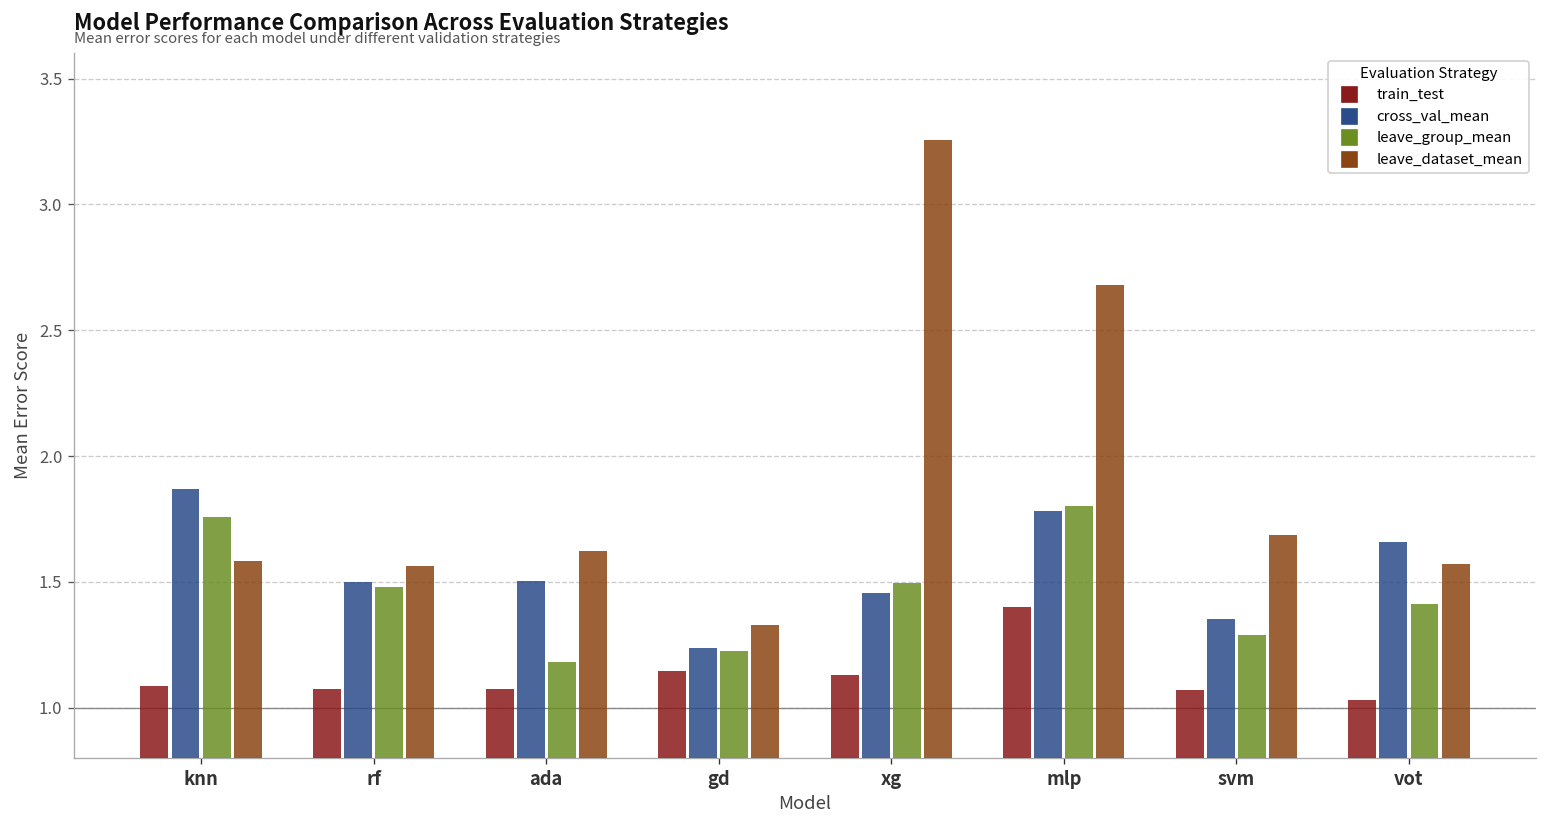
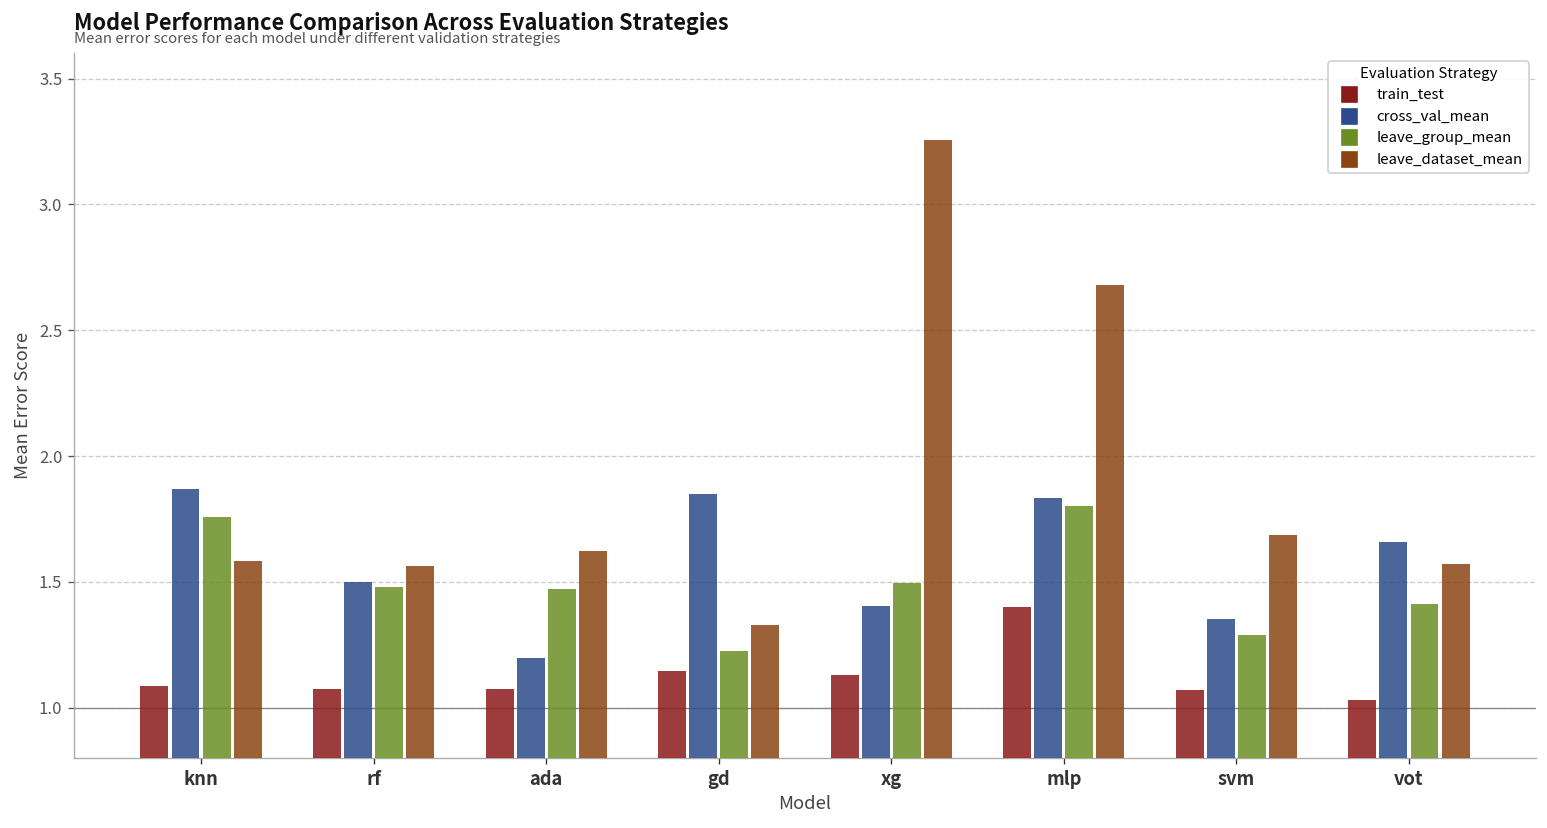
cross_val_mean, ada: 1.50 -> 1.20
leave_group_mean, ada: 1.18 -> 1.47
cross_val_mean, gd: 1.24 -> 1.85
cross_val_mean, xg: 1.45 -> 1.40
cross_val_mean, mlp: 1.78 -> 1.84
